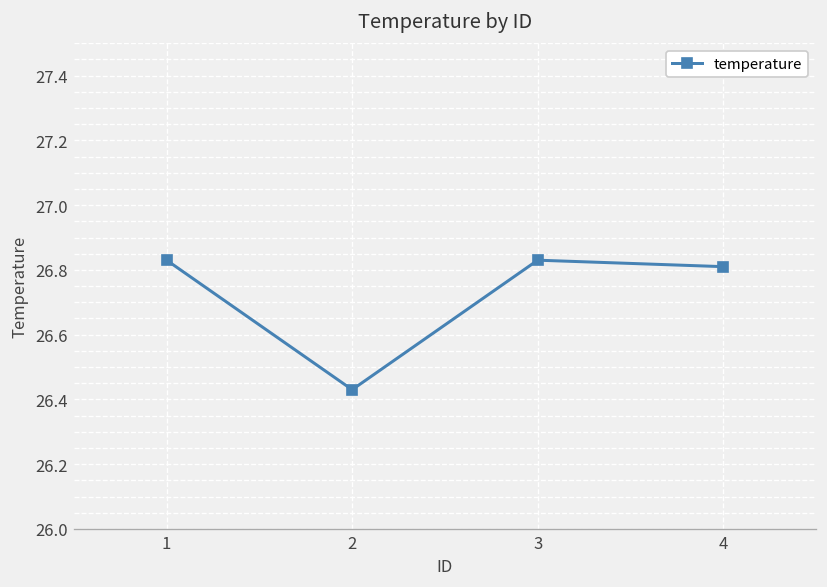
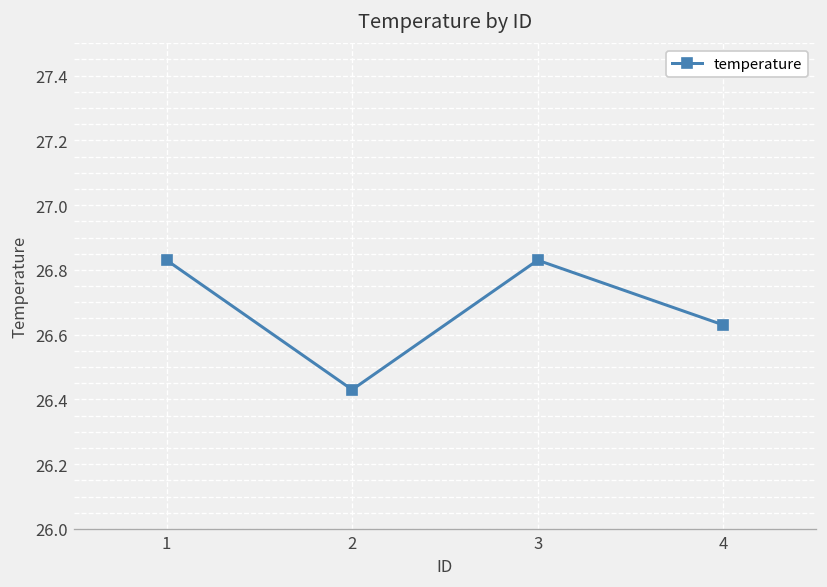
4: 26.81 -> 26.63
